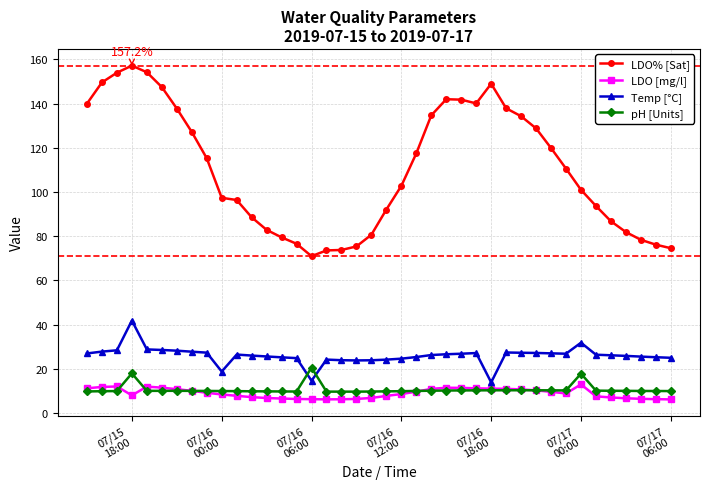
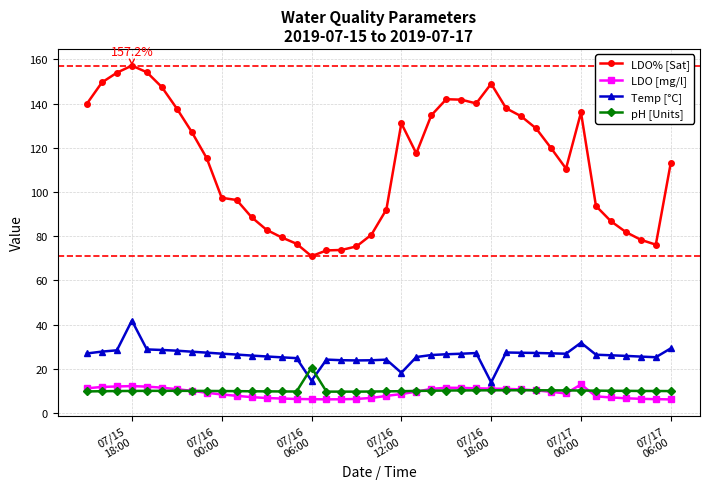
LDO [mg/l], 07/15 18:00: 8 -> 12
pH [Units], 07/15 18:00: 18 -> 10
Temp [°C], 07/16 00:00: 19 -> 27
LDO% [Sat], 07/16 12:00: 103 -> 131
Temp [°C], 07/16 12:00: 25 -> 18
LDO% [Sat], 07/17 00:00: 101 -> 136
pH [Units], 07/17 00:00: 18 -> 10
LDO% [Sat], 07/17 06:00: 75 -> 113
Temp [°C], 07/17 06:00: 25 -> 29
